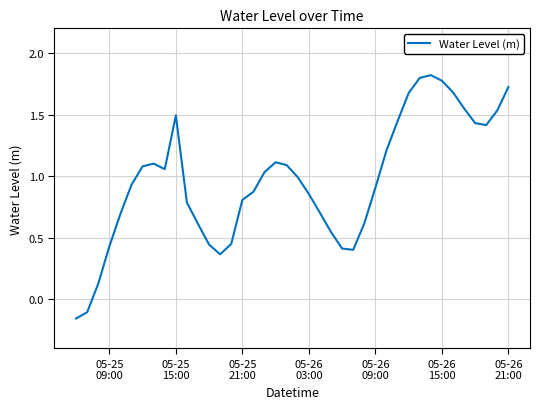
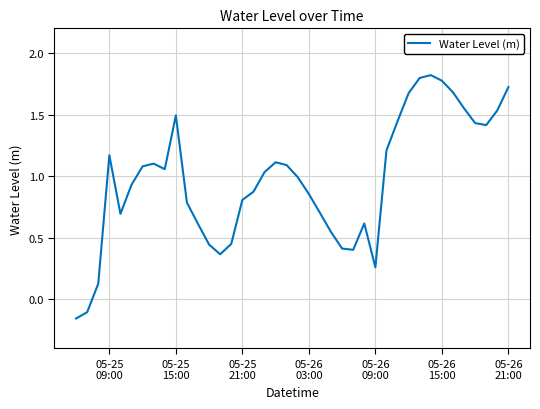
05-25 09:00: 0.43 -> 1.17
05-26 09:00: 0.91 -> 0.26
